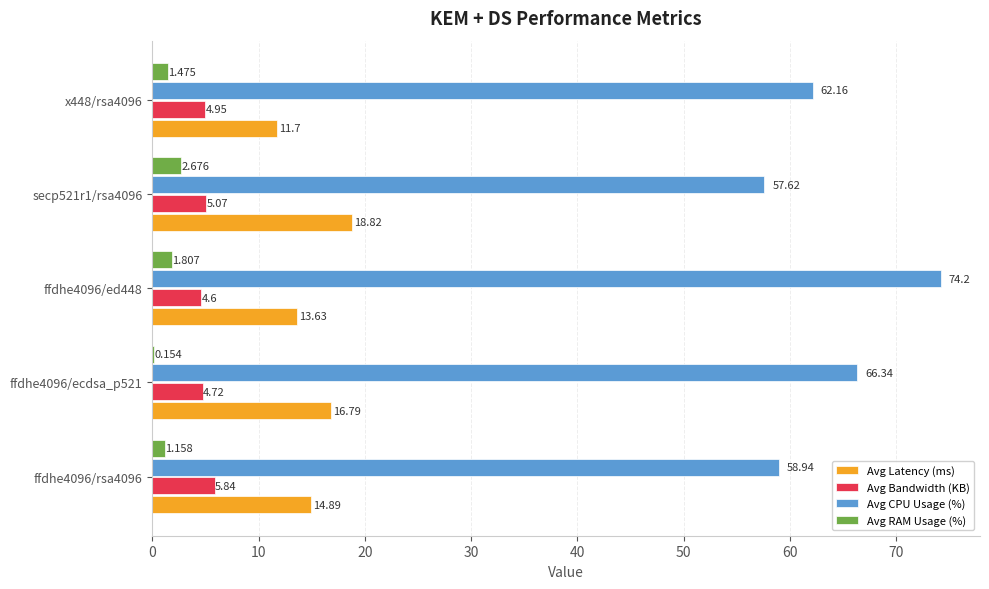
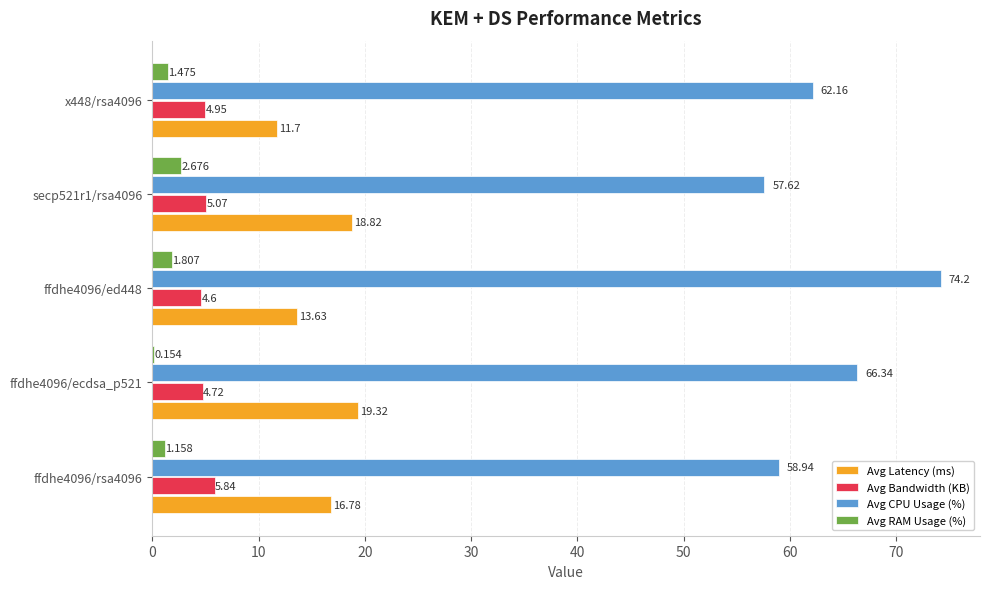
Avg Latency (ms), ffdhe4096/ecdsa_p521: 16.79 -> 19.32
Avg Latency (ms), ffdhe4096/rsa4096: 14.89 -> 16.78
